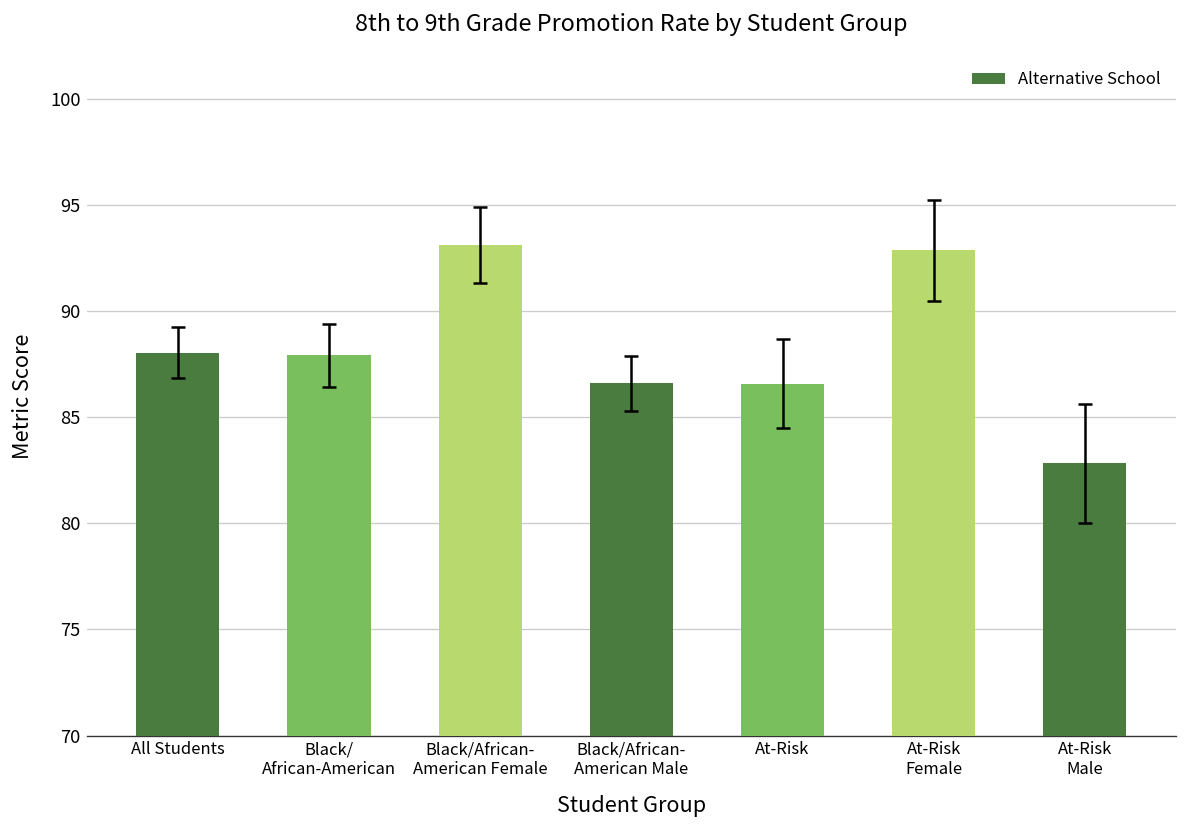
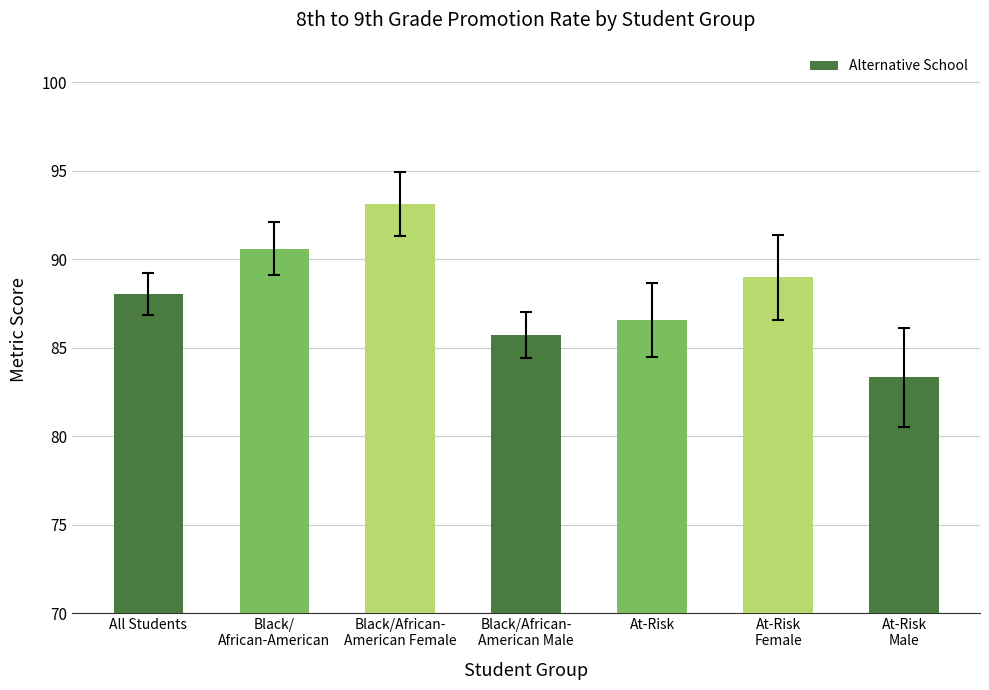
Alternative School, Black/ African-American: 87.9 -> 90.6
Alternative School, Black/African- American Male: 86.6 -> 85.7
Alternative School, At-Risk Female: 92.9 -> 89.0
Alternative School, At-Risk Male: 82.8 -> 83.3
